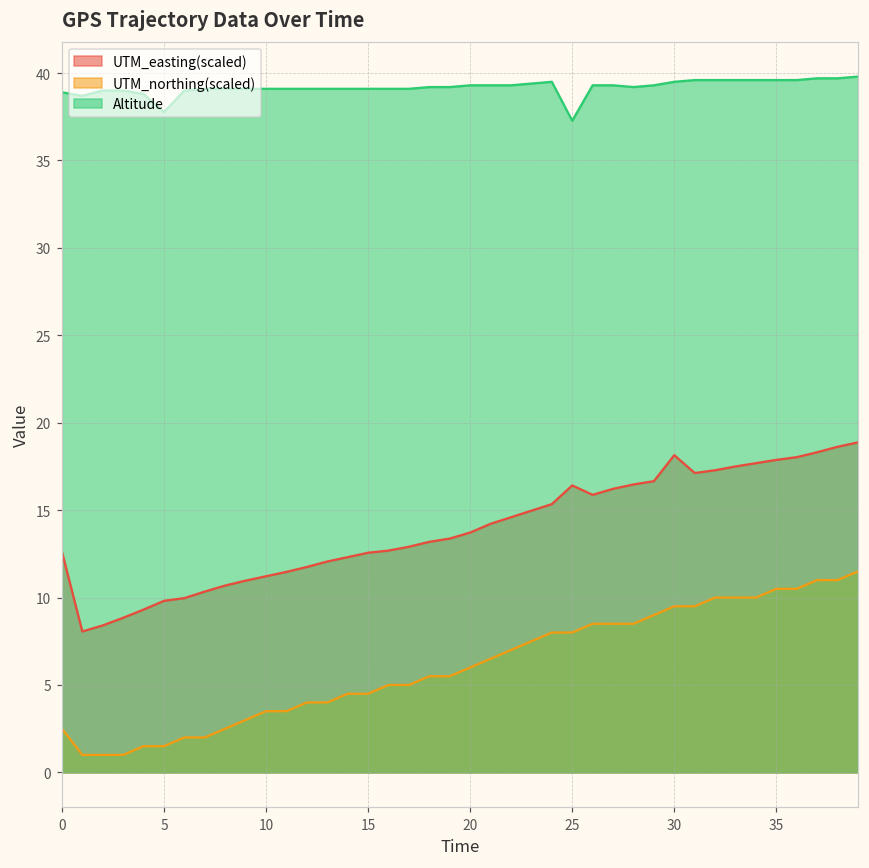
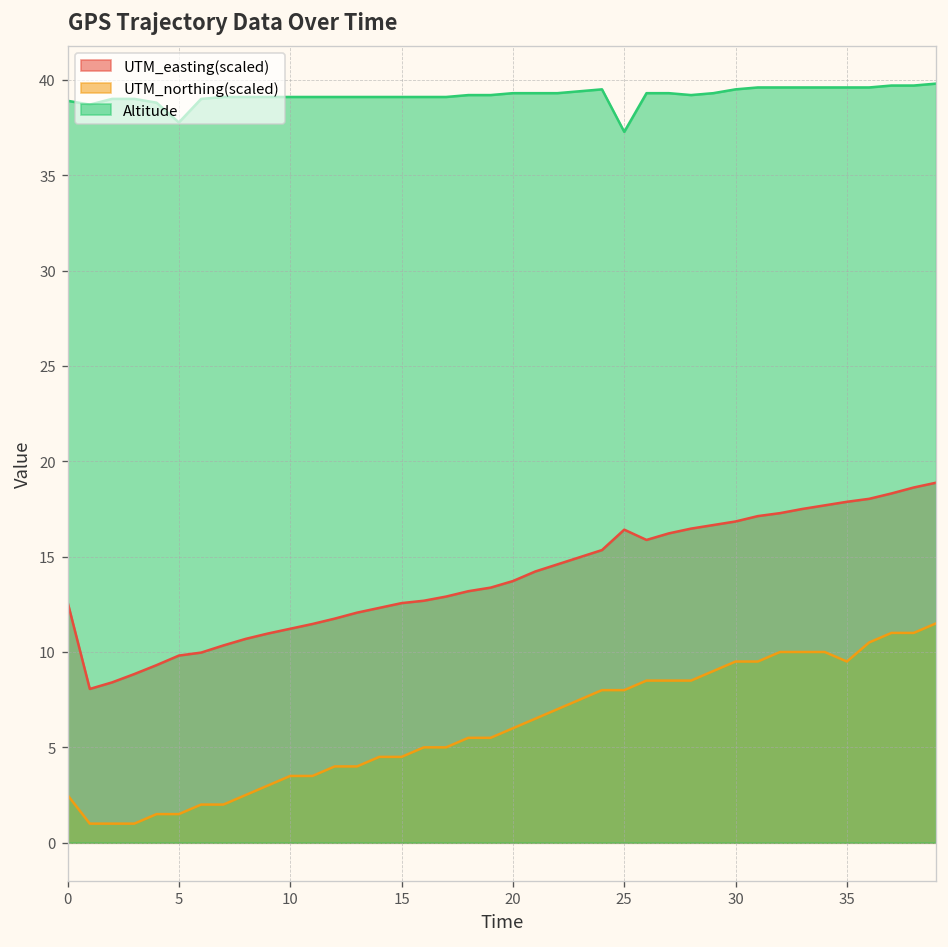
UTM_easting(scaled), 30: 18.1 -> 16.8
UTM_northing(scaled), 35: 10.5 -> 9.5
